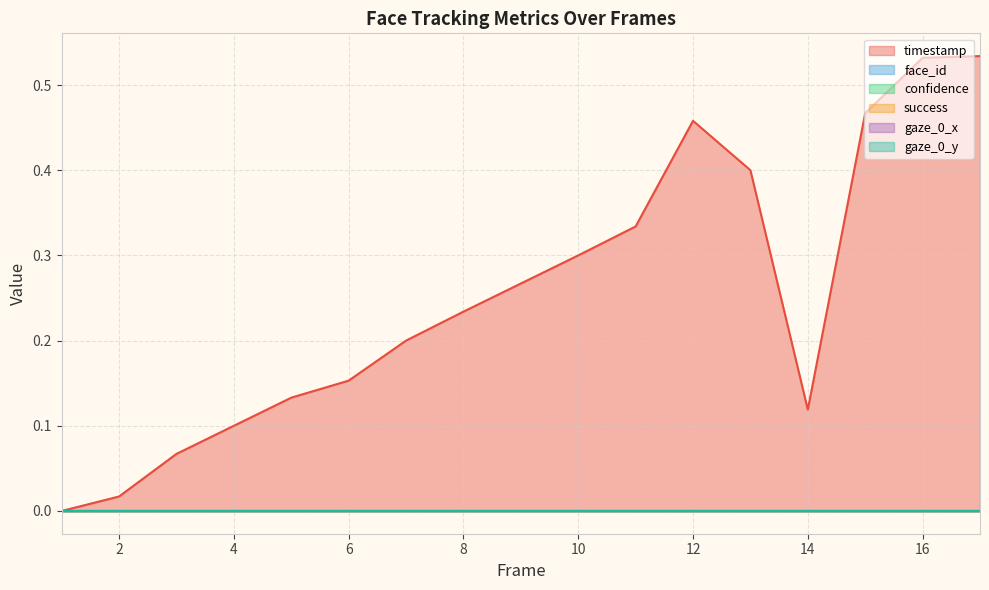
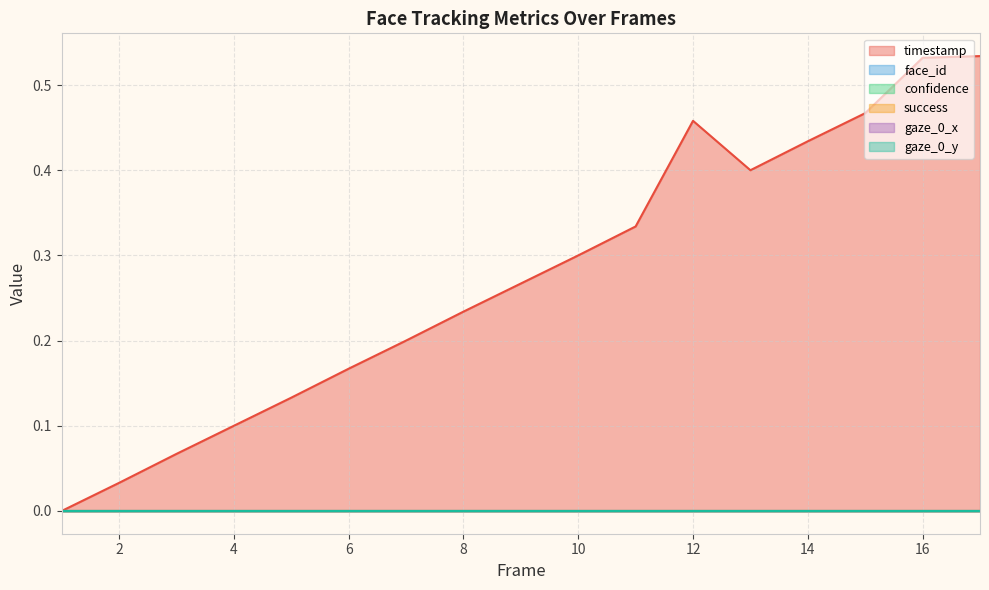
timestamp, 2: 0.02 -> 0.03
timestamp, 6: 0.15 -> 0.17
timestamp, 14: 0.12 -> 0.43
